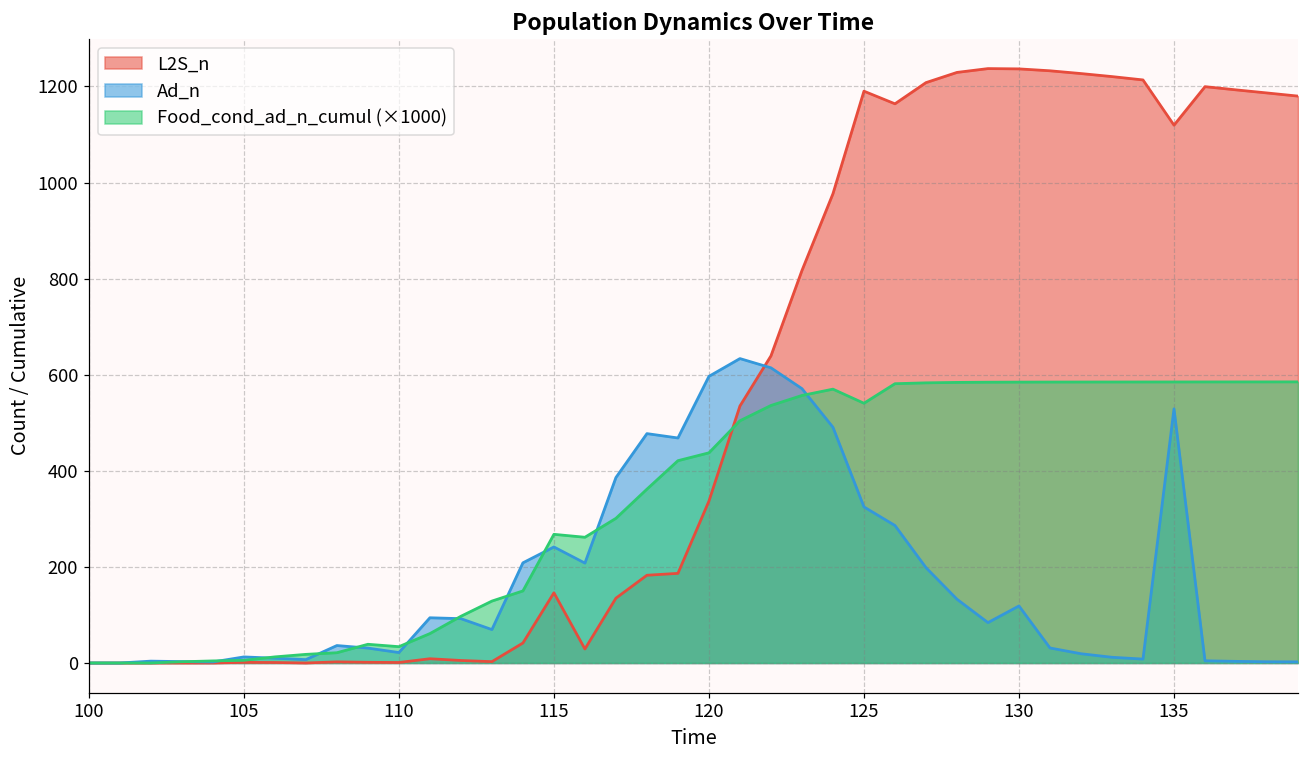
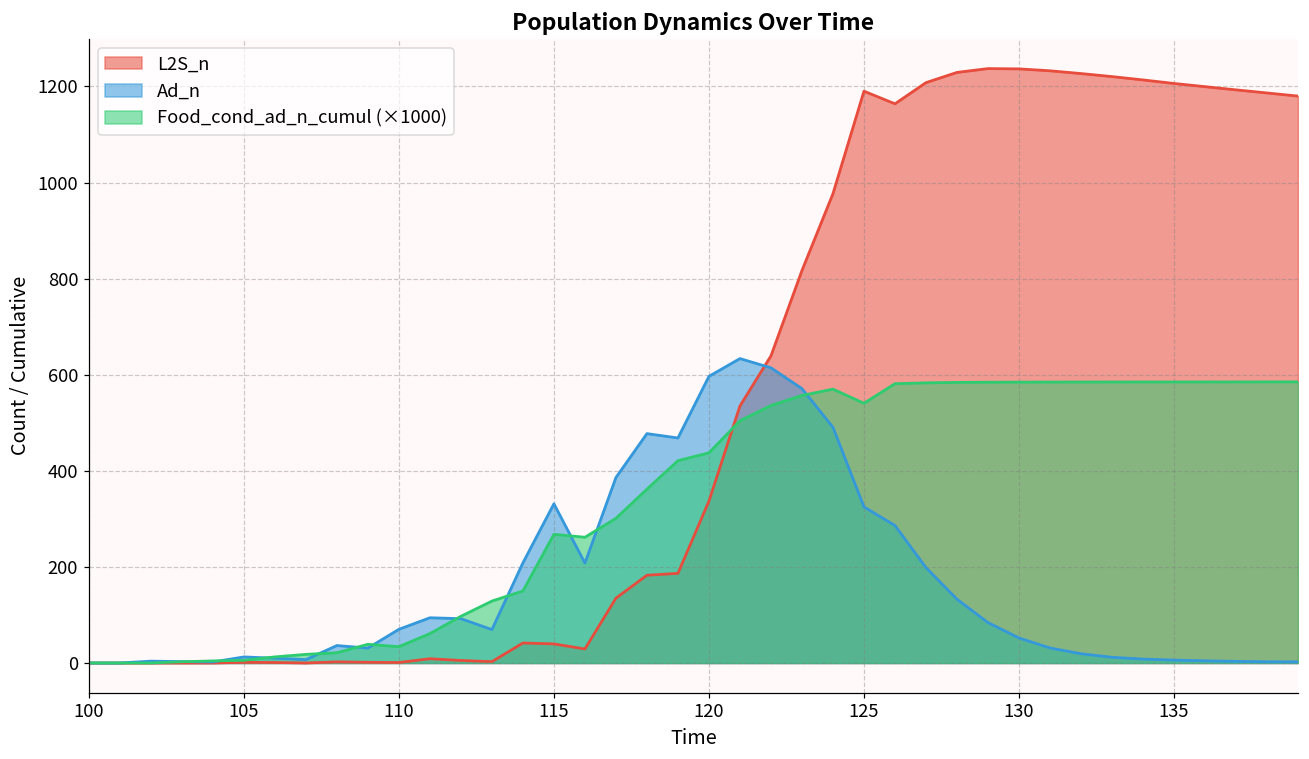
Ad_n, 110: 20 -> 70
L2S_n, 115: 150 -> 40
Ad_n, 115: 240 -> 330
Ad_n, 130: 120 -> 50
L2S_n, 135: 1120 -> 1210
Ad_n, 135: 530 -> 10
